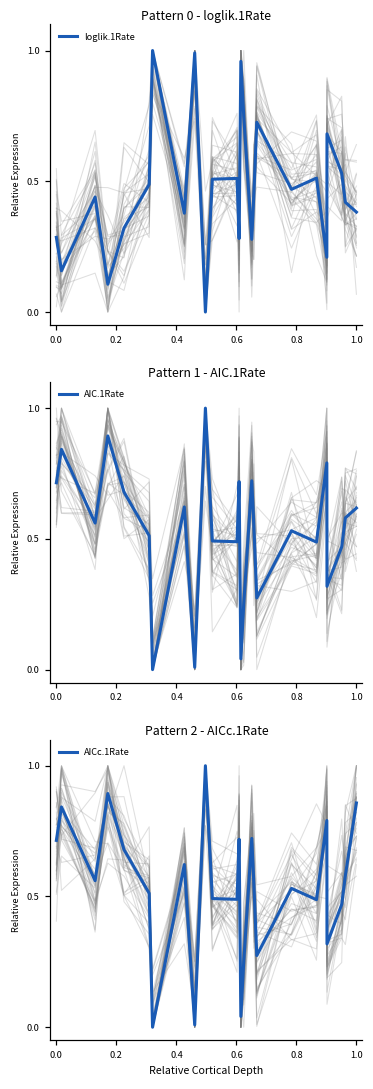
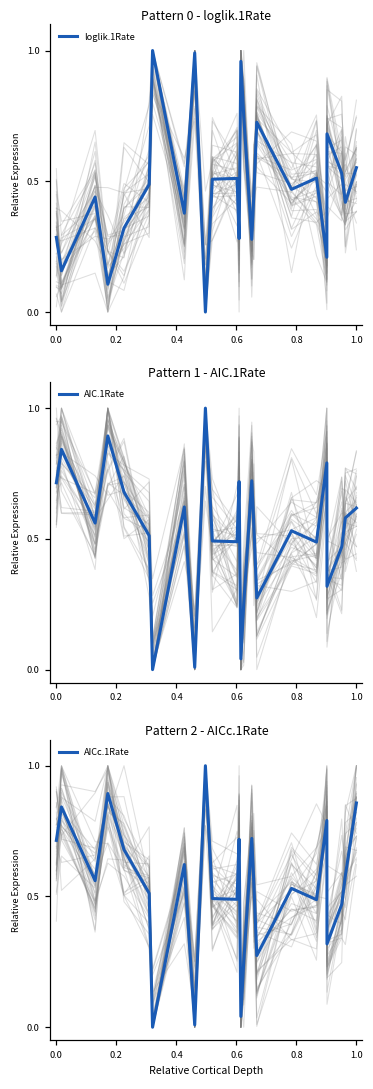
Pattern 0 - loglik.1Rate, loglik.1Rate, 1.0: 0.38 -> 0.55
